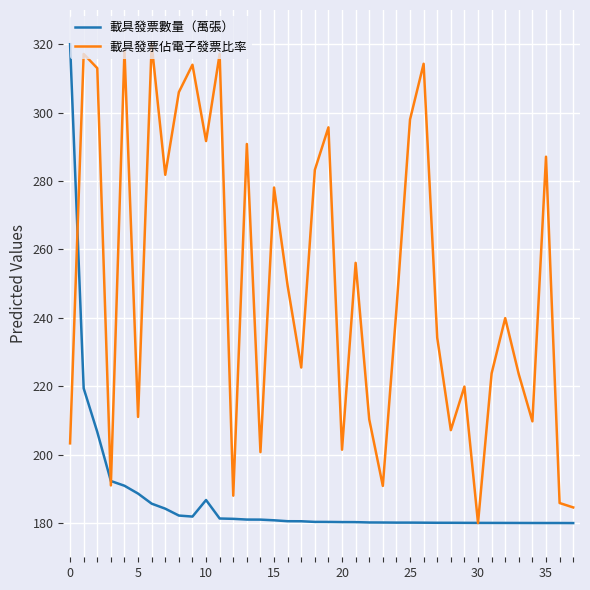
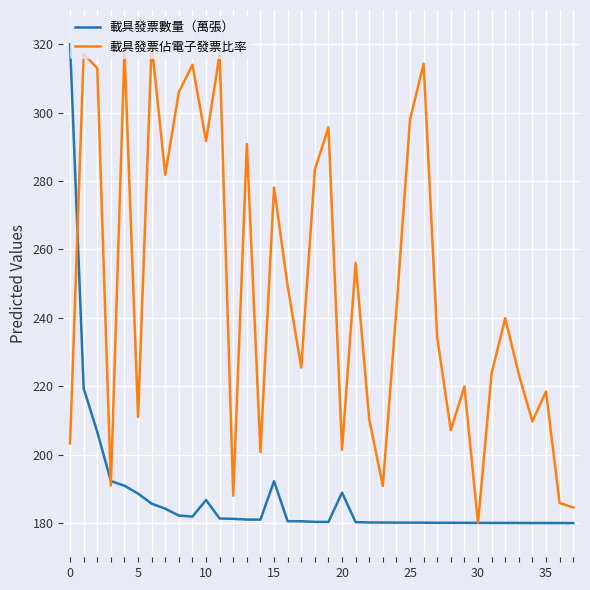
載具發票數量（萬張）, 15: 181 -> 192
載具發票數量（萬張）, 20: 180 -> 189
載具發票佔電子發票比率, 35: 287 -> 218
